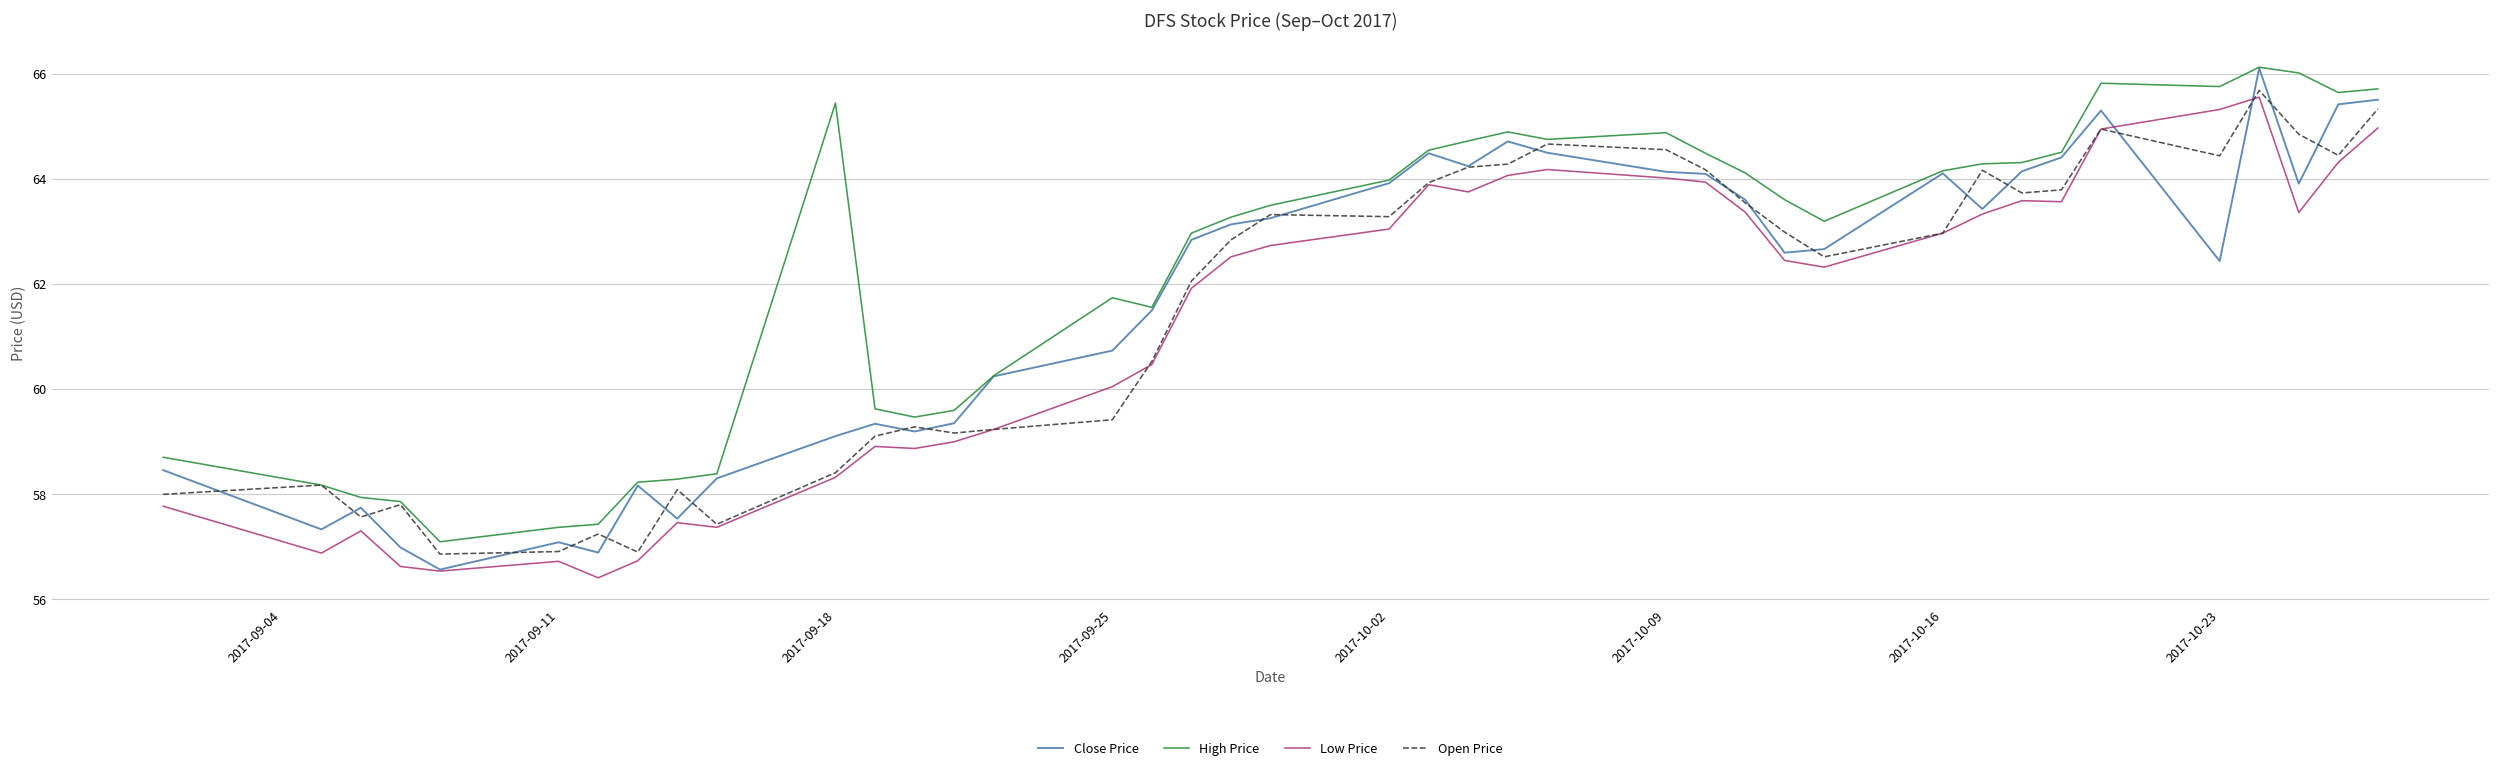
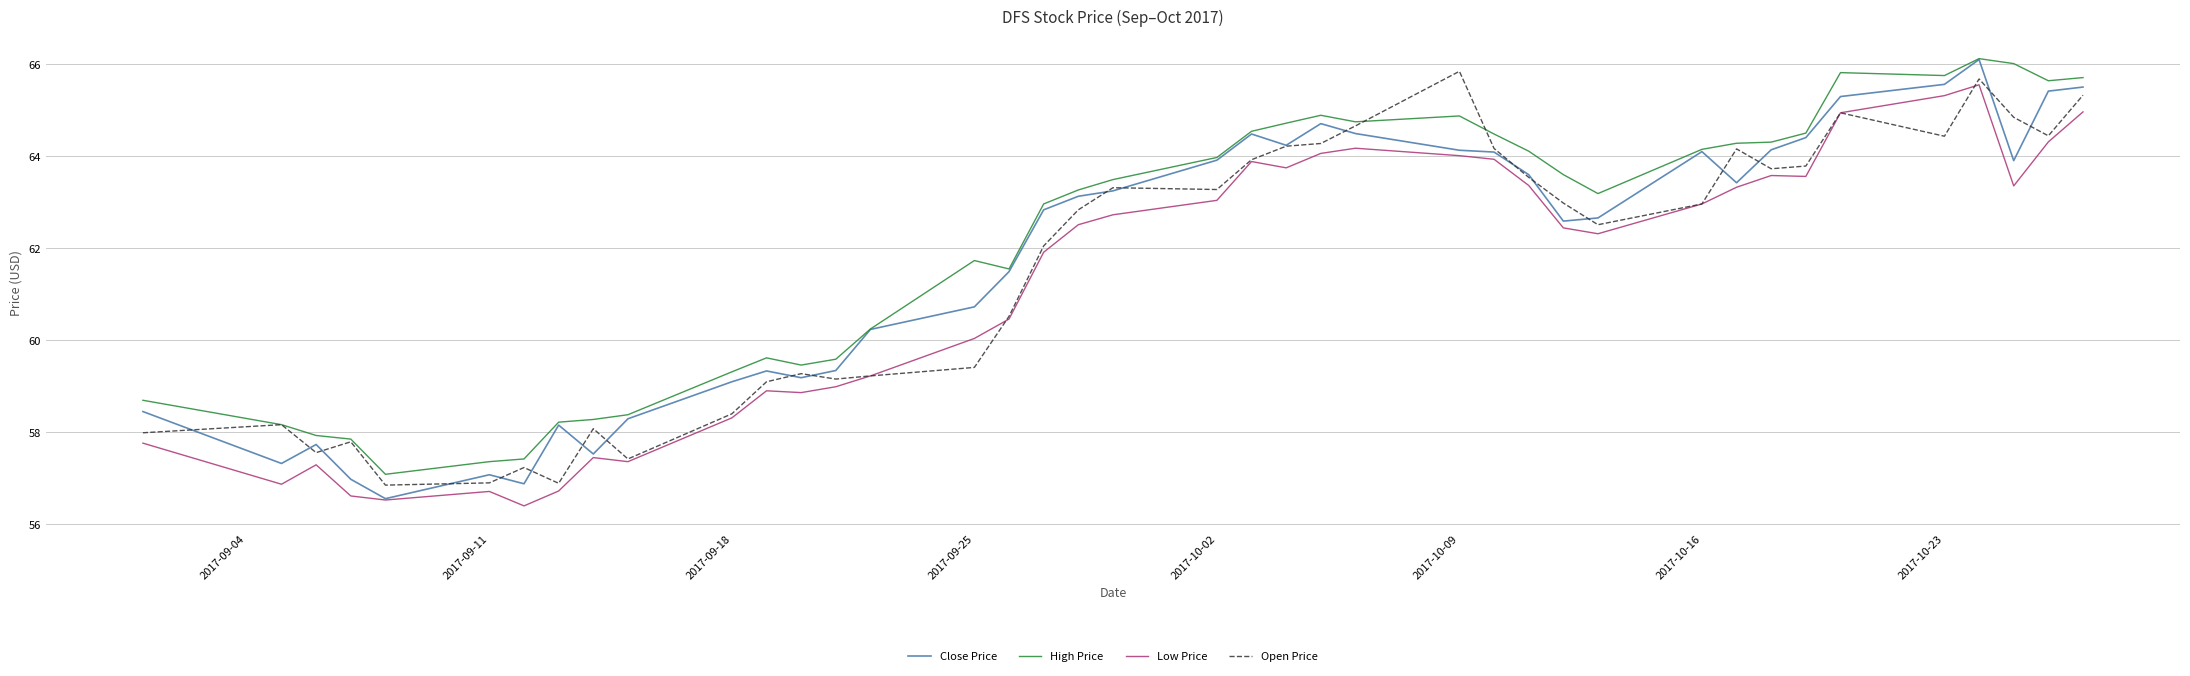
High Price, 2017-09-18: 65.4 -> 59.3
Open Price, 2017-10-09: 64.6 -> 65.8
Close Price, 2017-10-23: 62.4 -> 65.6
